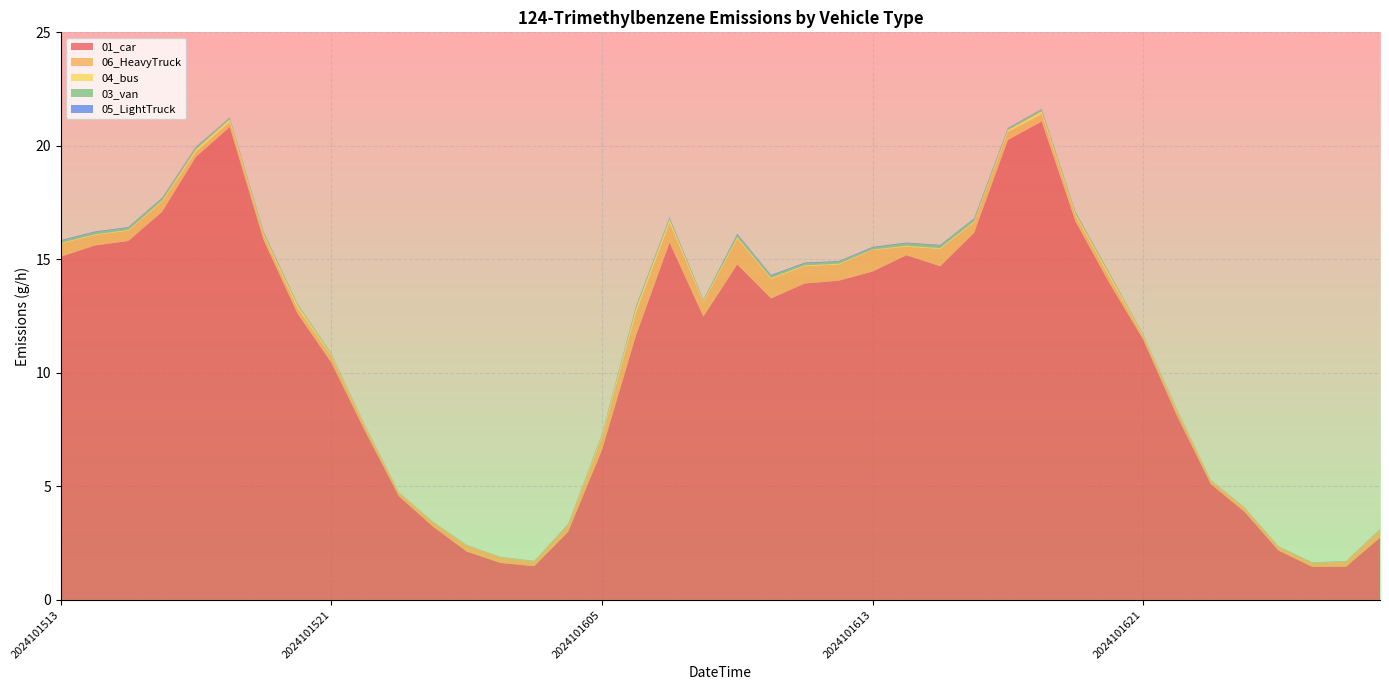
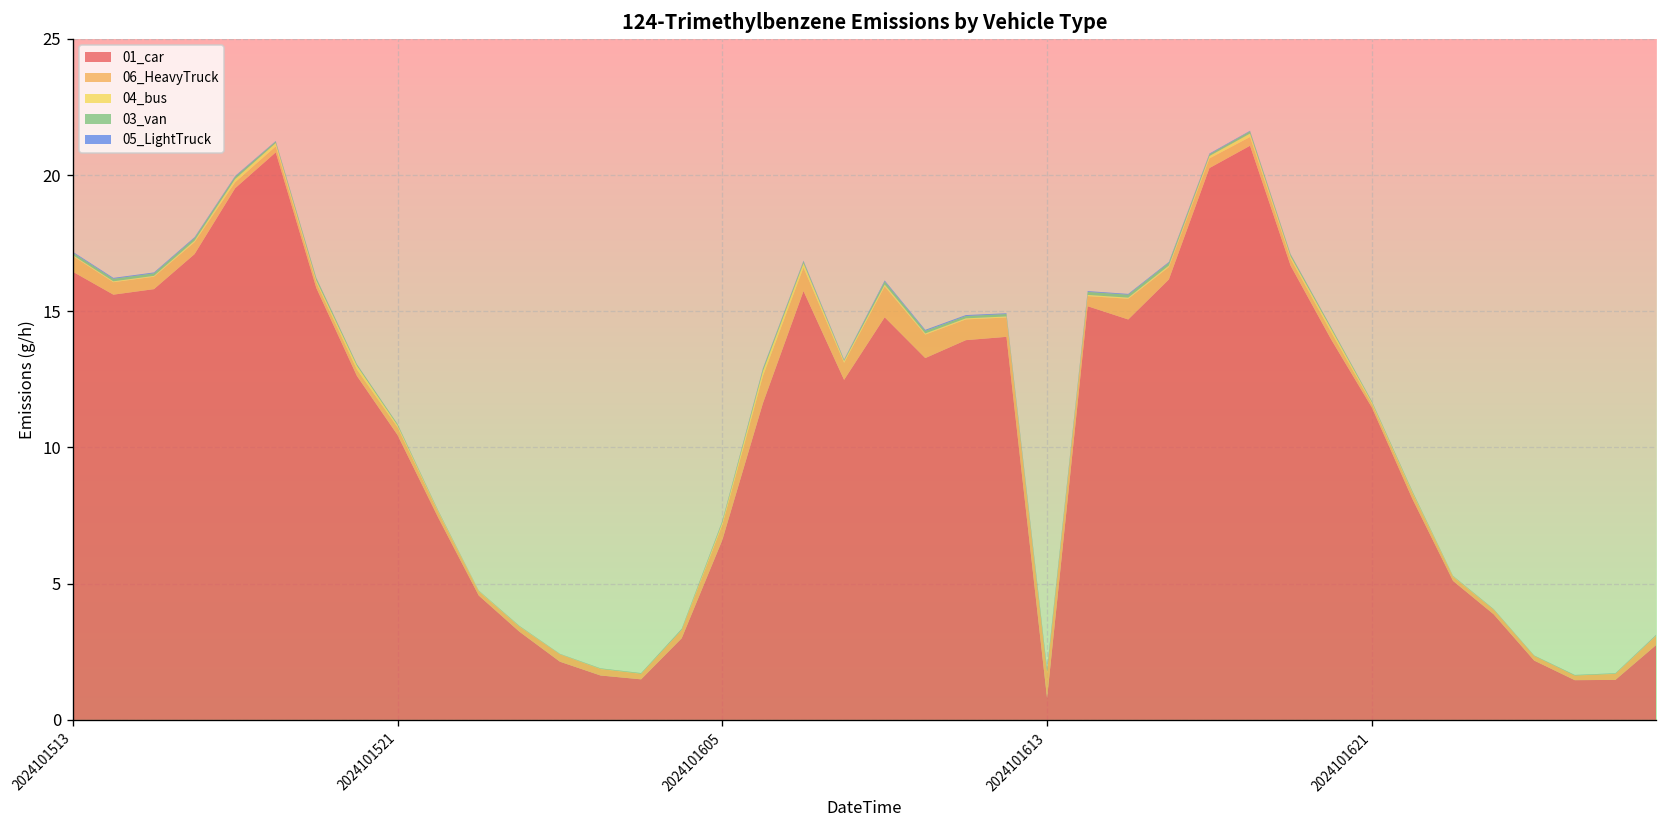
01_car, 2024101513: 15.1 -> 16.5
01_car, 2024101613: 14.5 -> 0.8
